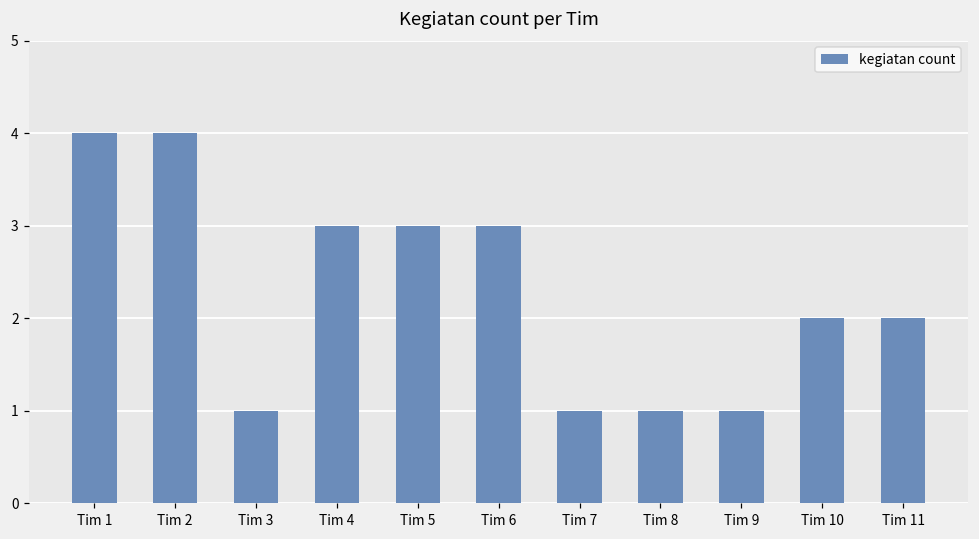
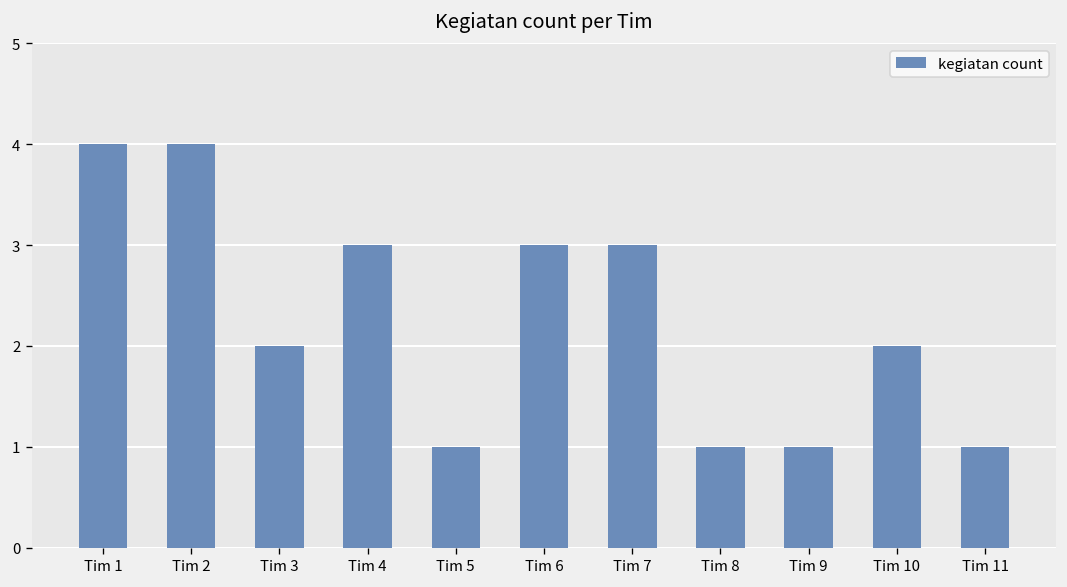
Tim 3: 1 -> 2
Tim 5: 3 -> 1
Tim 7: 1 -> 3
Tim 11: 2 -> 1
